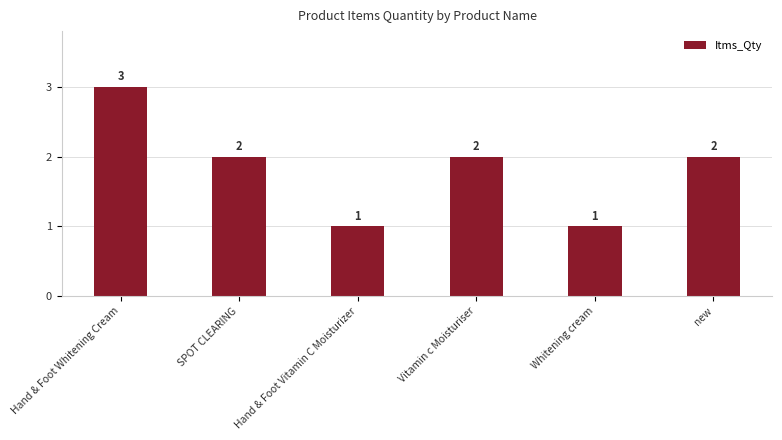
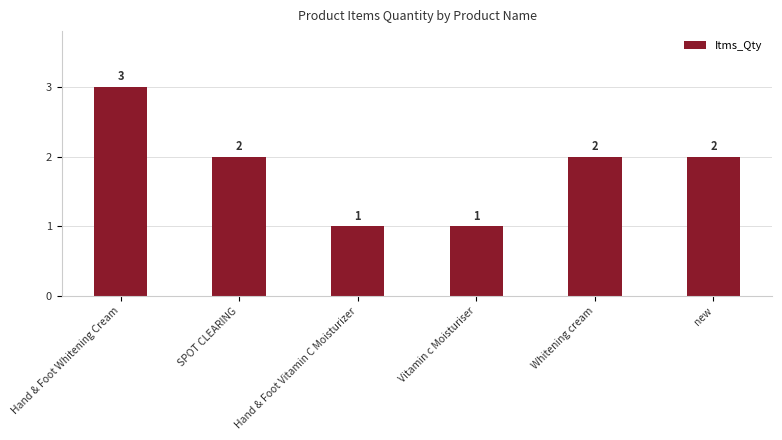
Vitamin c Moisturiser: 2 -> 1
Whitening cream: 1 -> 2
